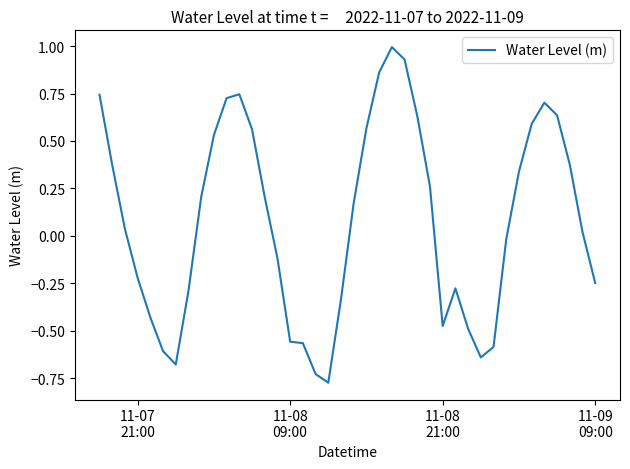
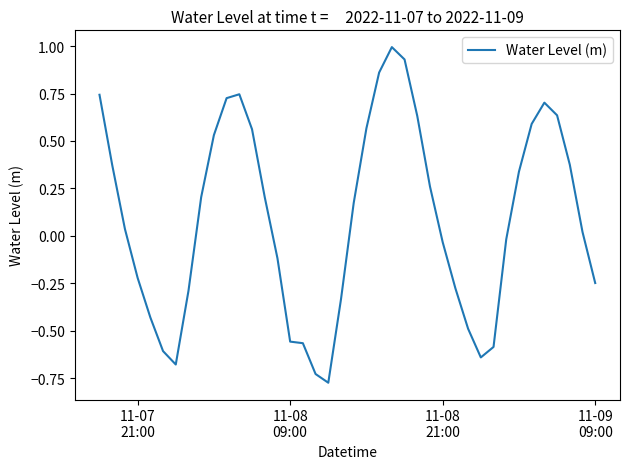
11-08 21:00: -0.48 -> -0.03
